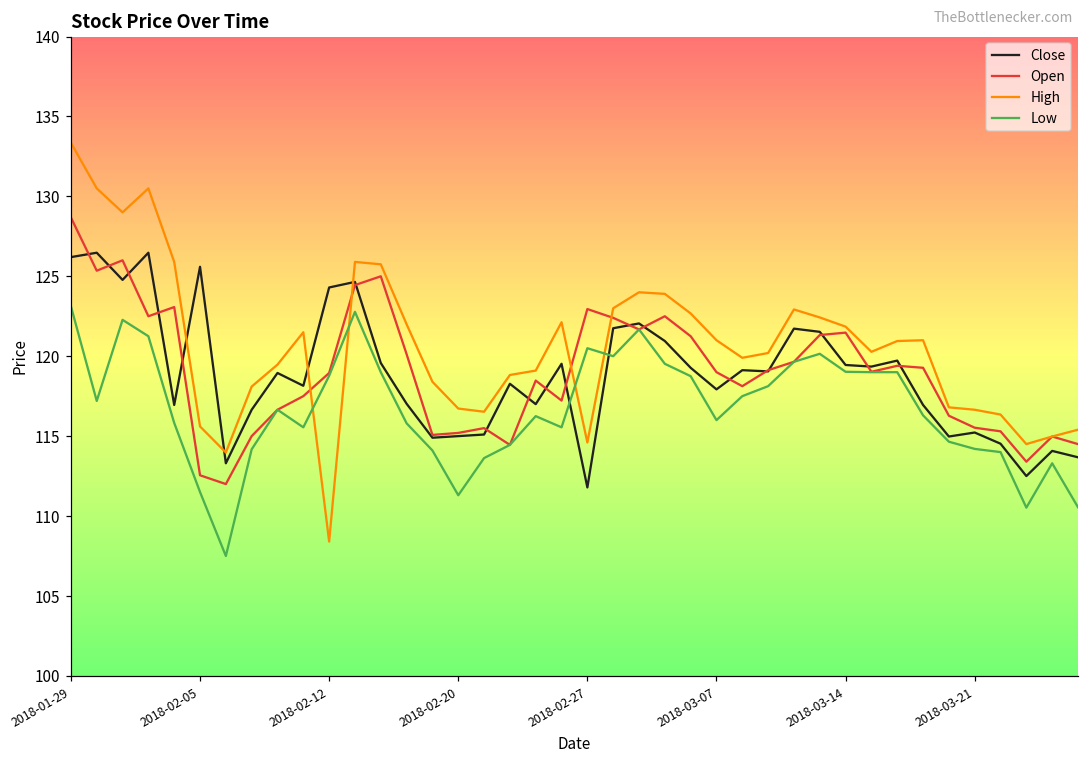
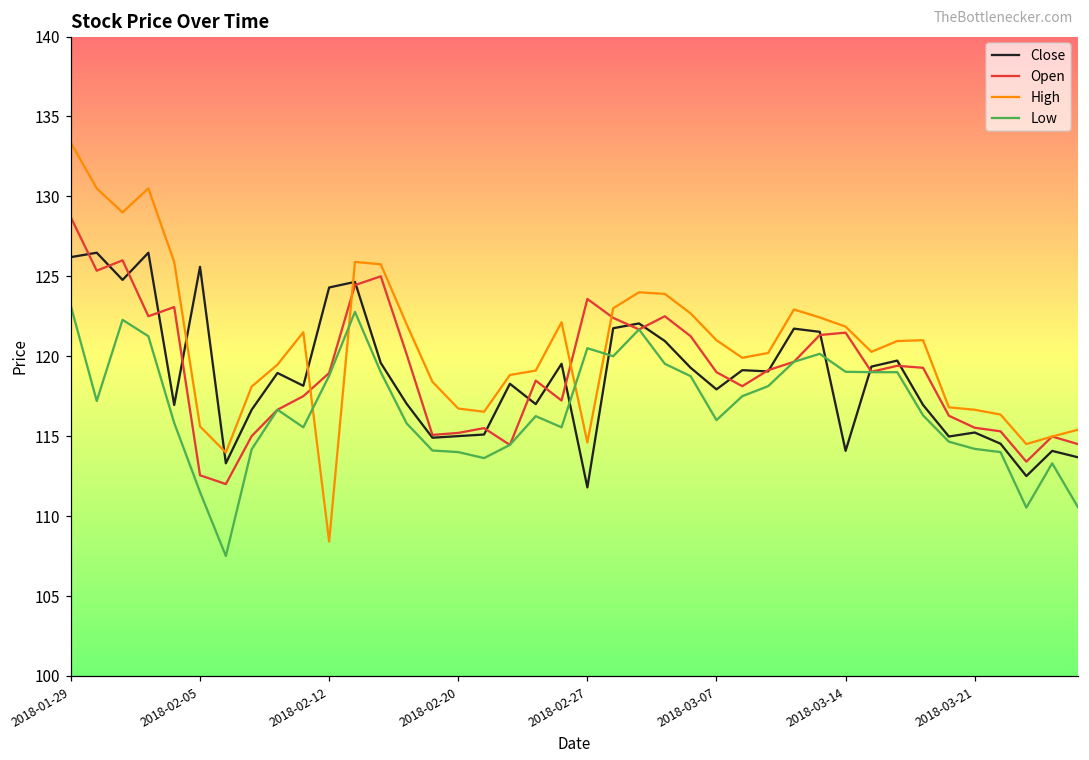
Low, 2018-02-20: 111.3 -> 114.0
Open, 2018-02-27: 122.9 -> 123.6
Close, 2018-03-14: 119.4 -> 114.1
